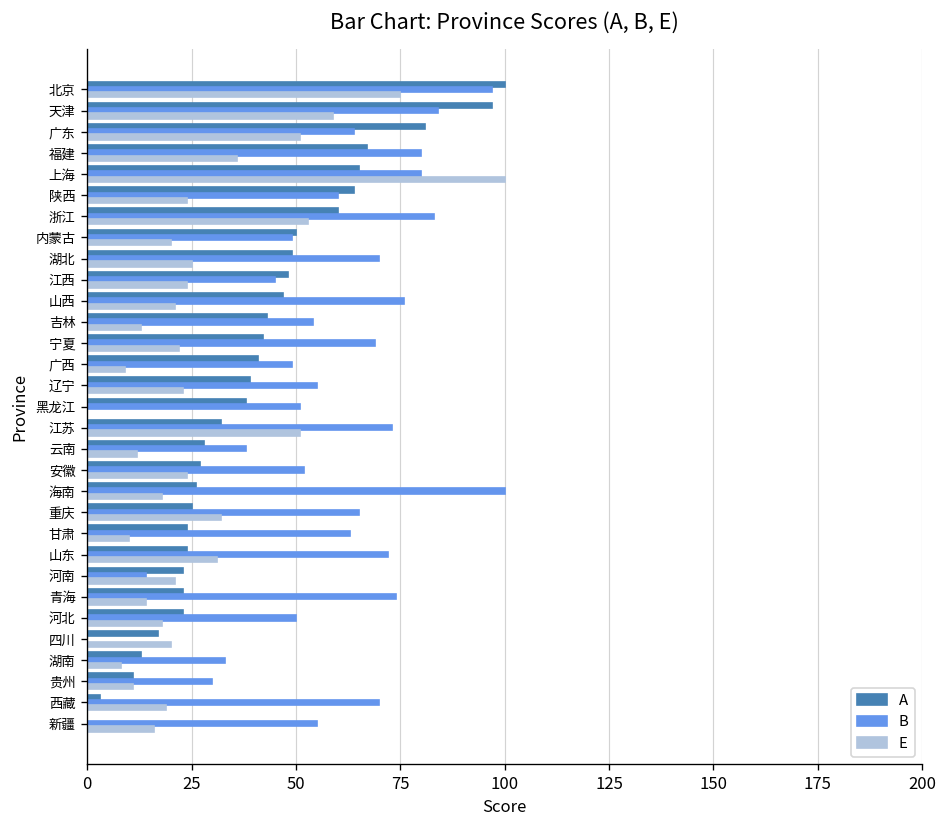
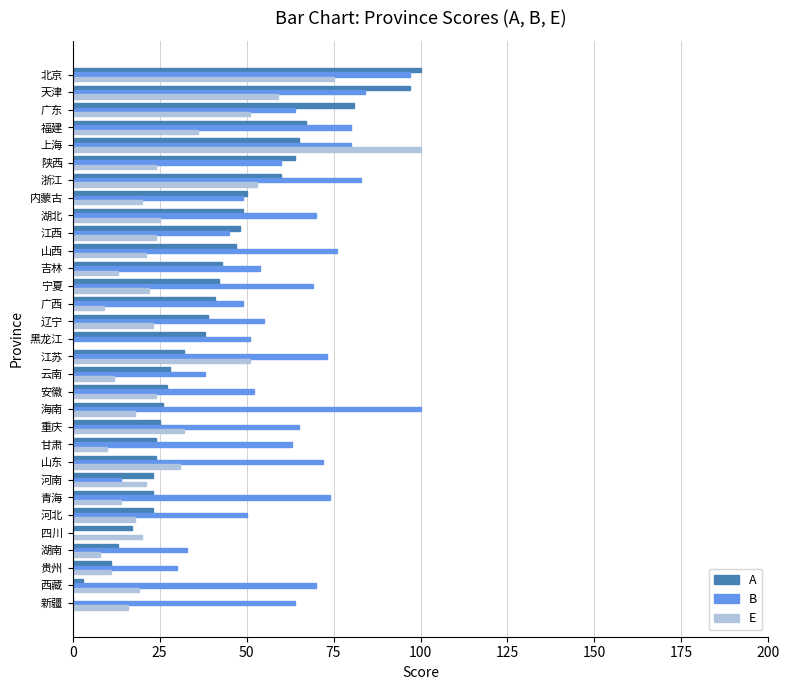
B, 新疆: 55 -> 64
